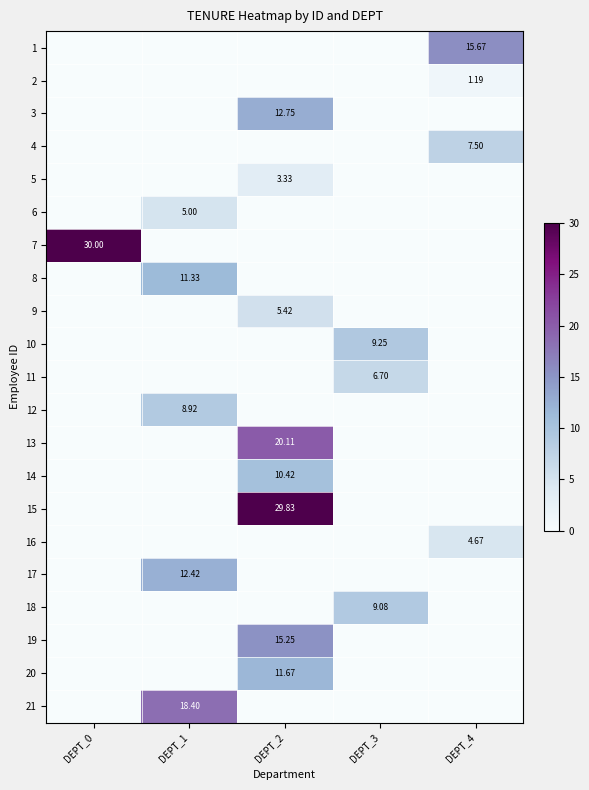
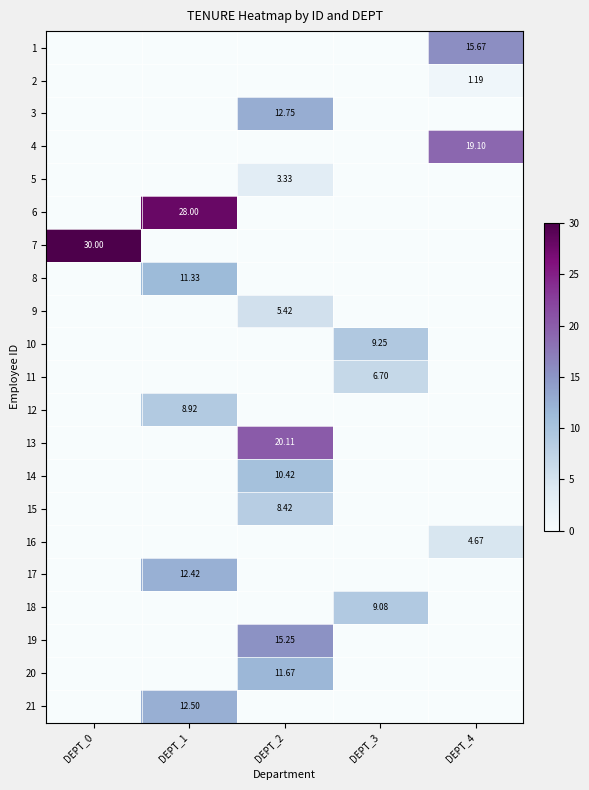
4, DEPT_4: 7.50 -> 19.10
6, DEPT_1: 5.00 -> 28.00
15, DEPT_2: 29.83 -> 8.42
21, DEPT_1: 18.40 -> 12.50
